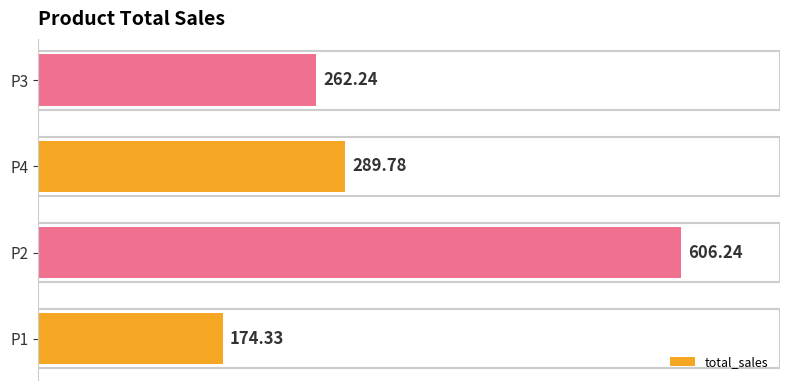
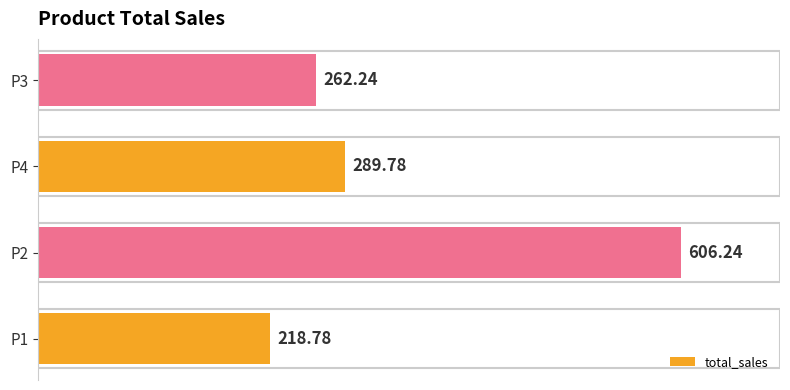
P1: 174.33 -> 218.78
